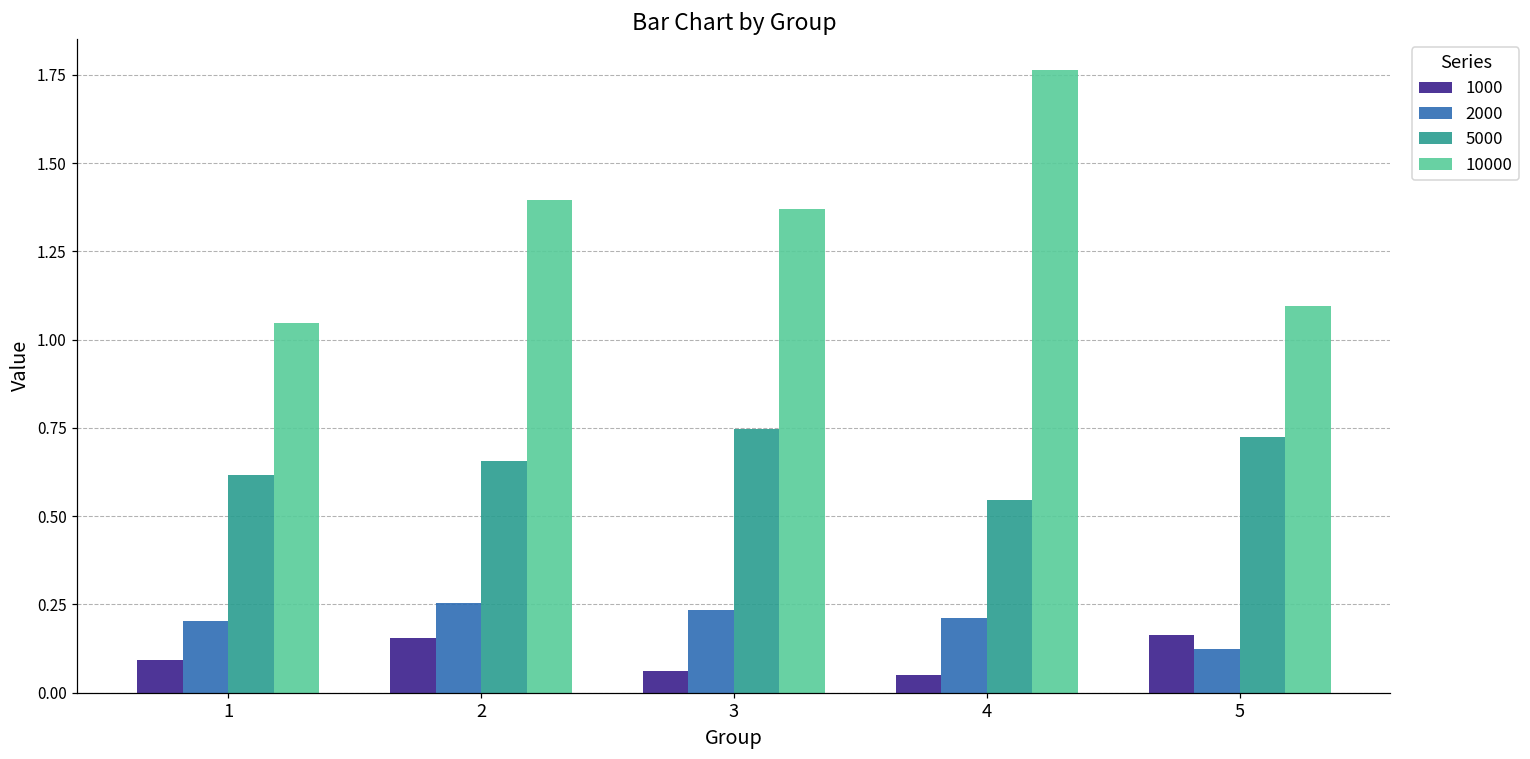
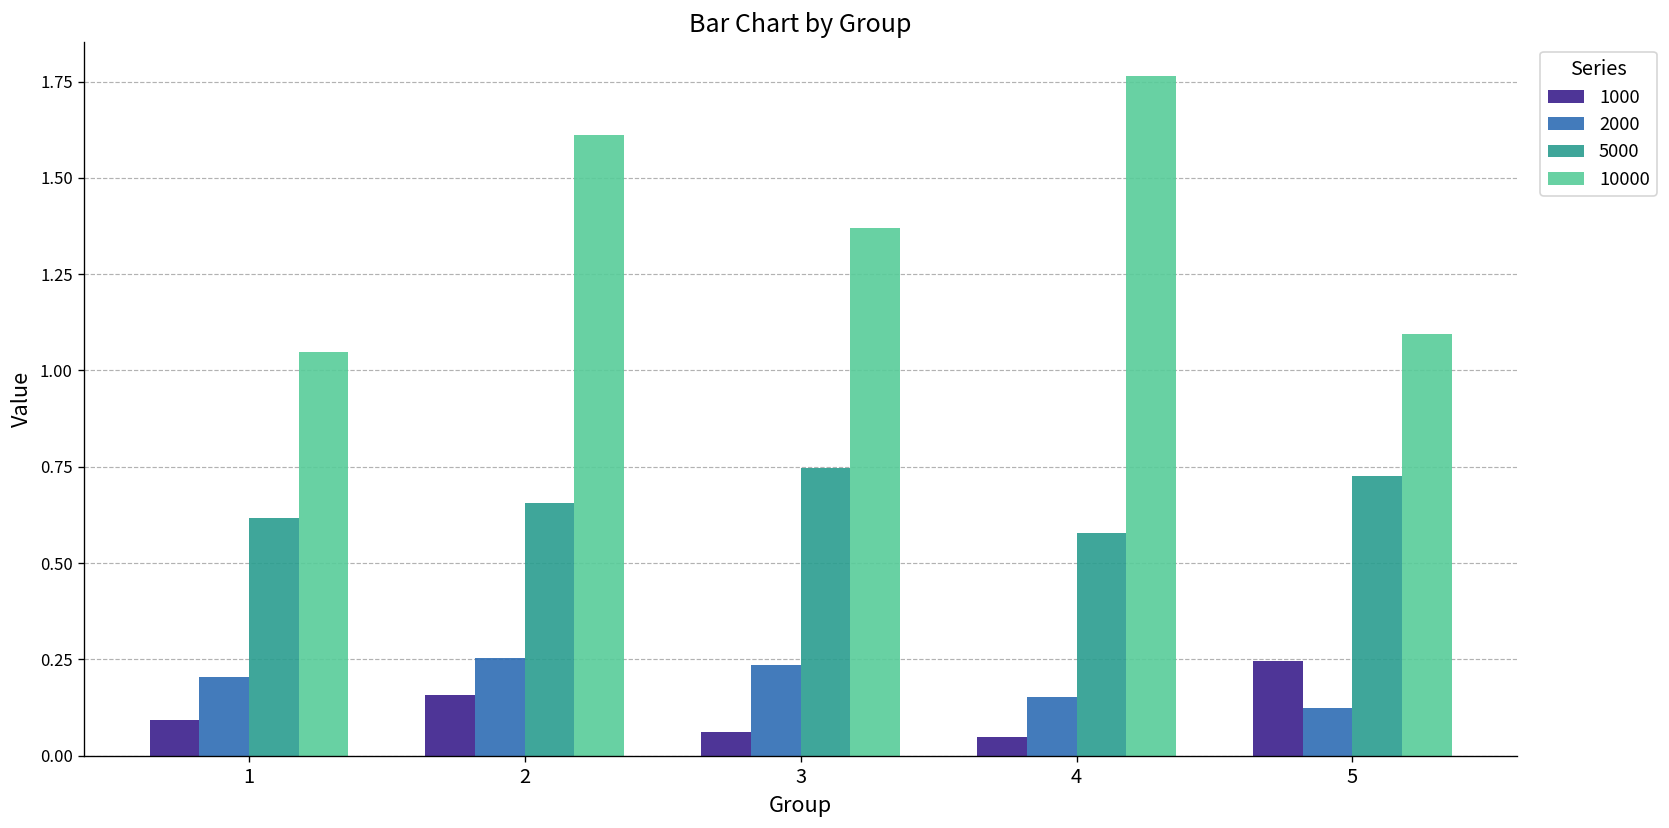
10000, 2: 1.40 -> 1.61
2000, 4: 0.21 -> 0.15
5000, 4: 0.54 -> 0.58
1000, 5: 0.16 -> 0.25
